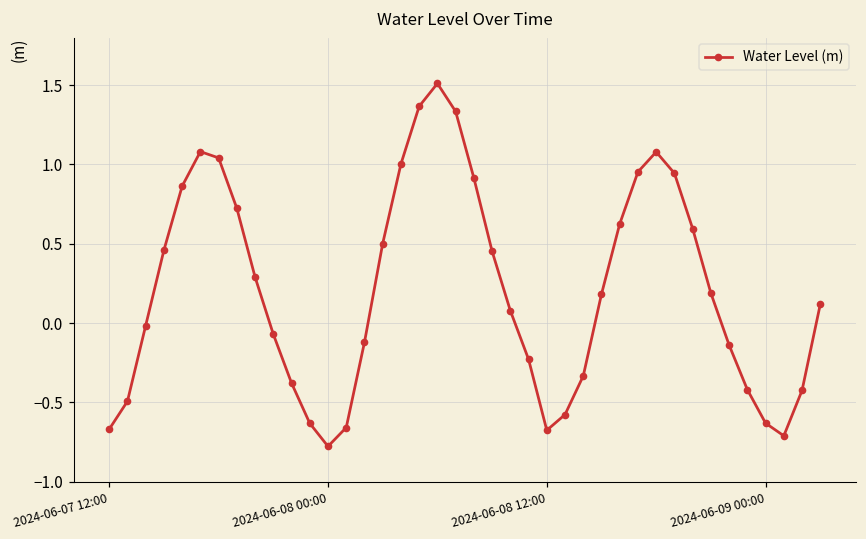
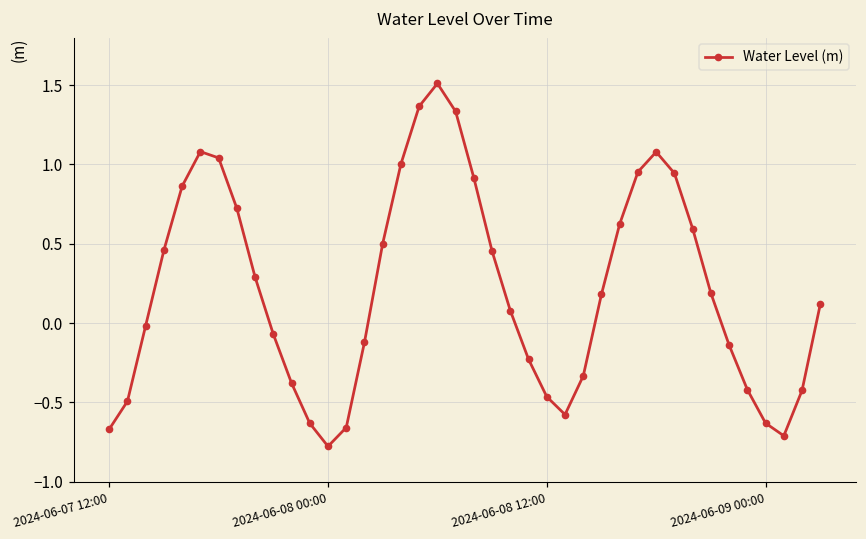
2024-06-08 12:00: -0.68 -> -0.46
